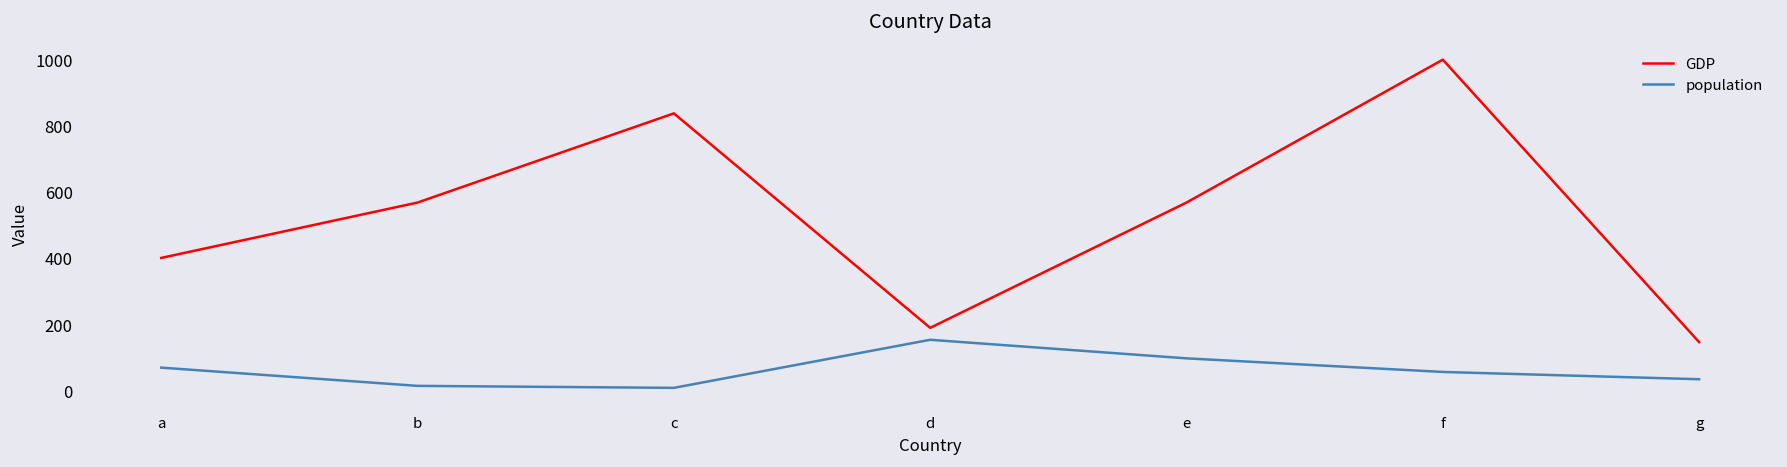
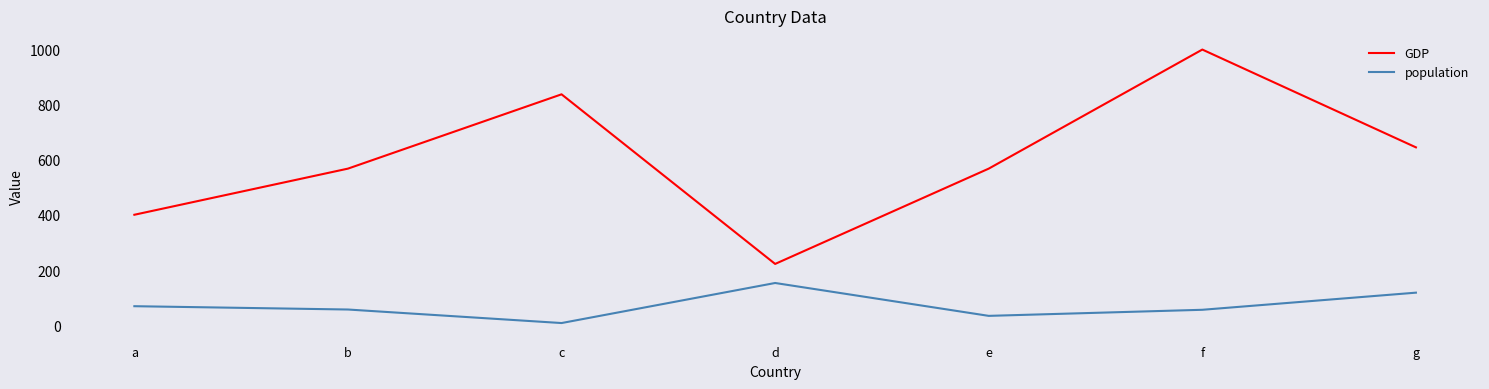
population, b: 10 -> 60
GDP, d: 190 -> 220
population, e: 100 -> 30
GDP, g: 150 -> 640
population, g: 30 -> 120
